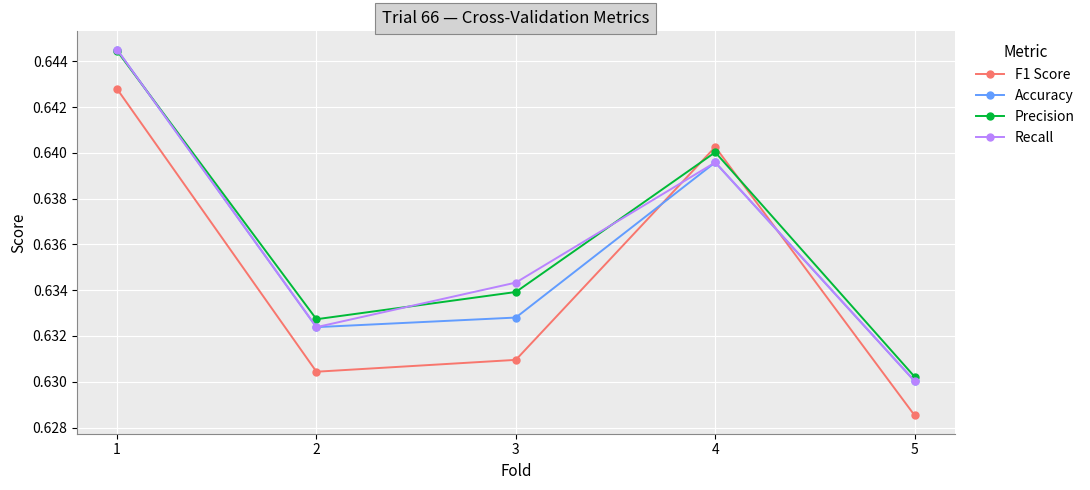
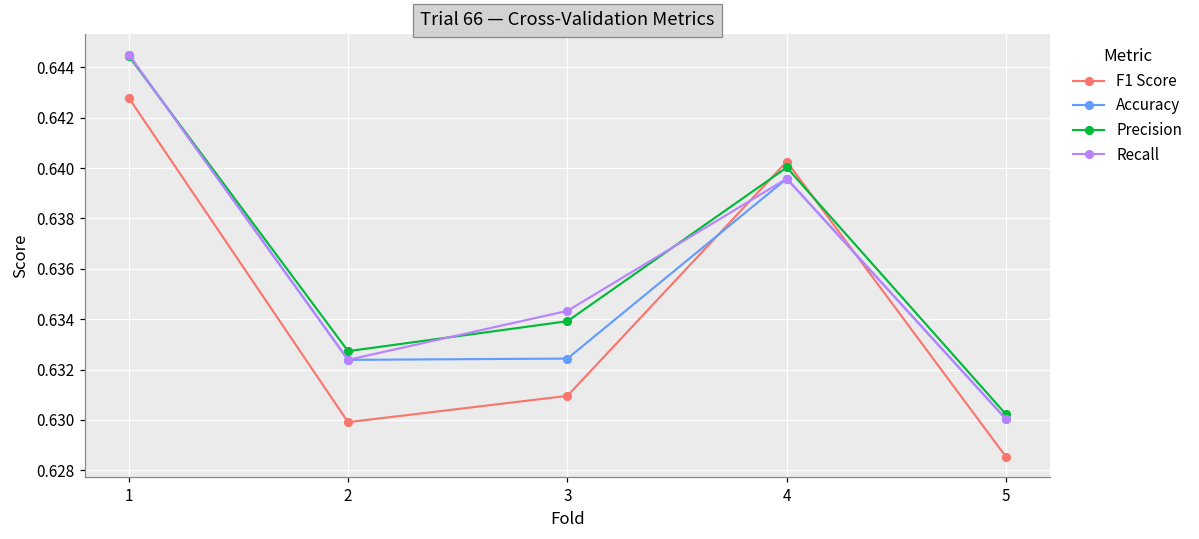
F1 Score, 2: 0.6304 -> 0.6299
Accuracy, 3: 0.6328 -> 0.6324
